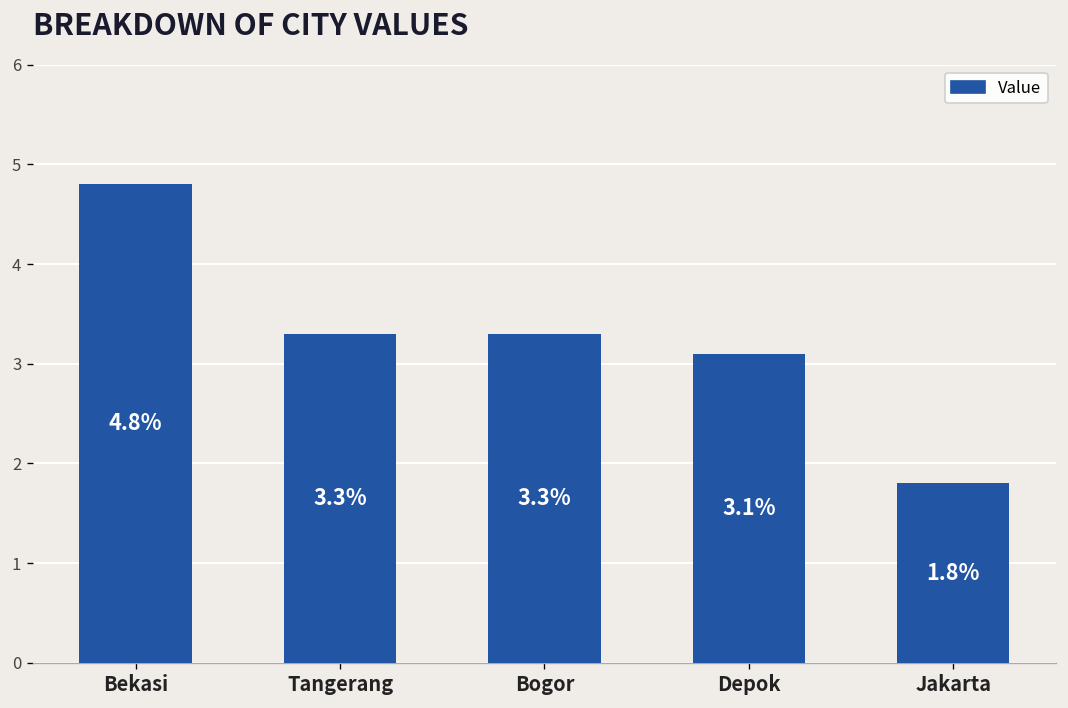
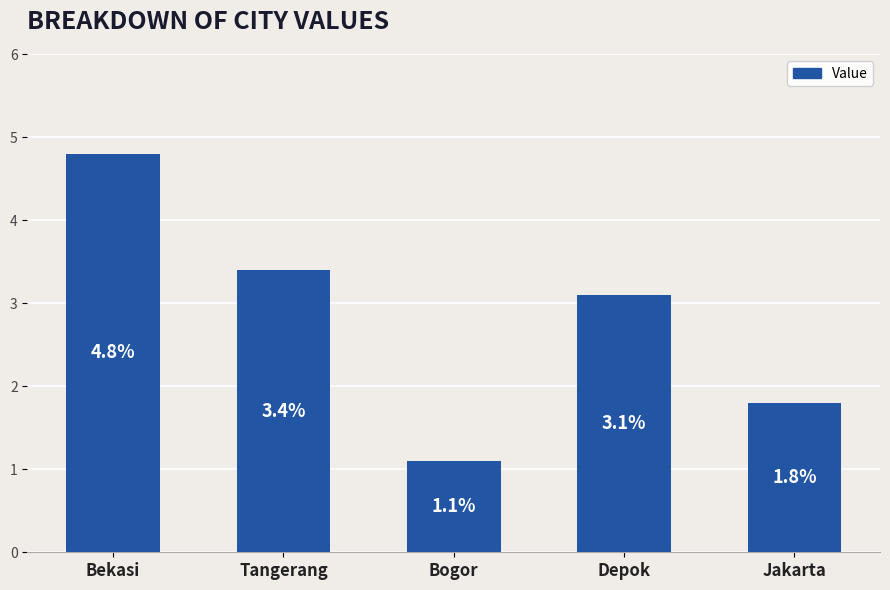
Tangerang: 3.3% -> 3.4%
Bogor: 3.3% -> 1.1%
